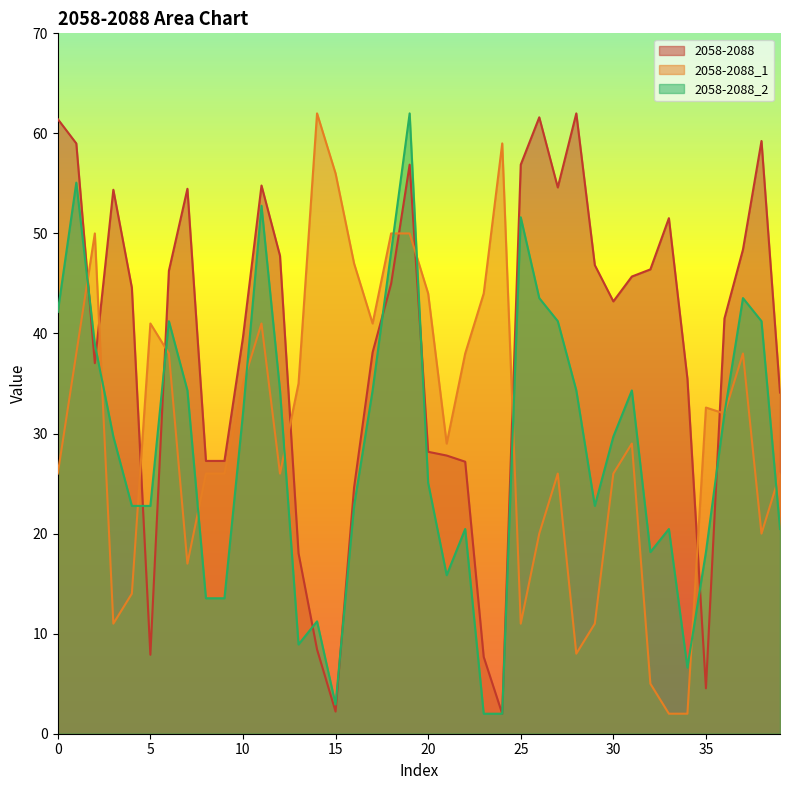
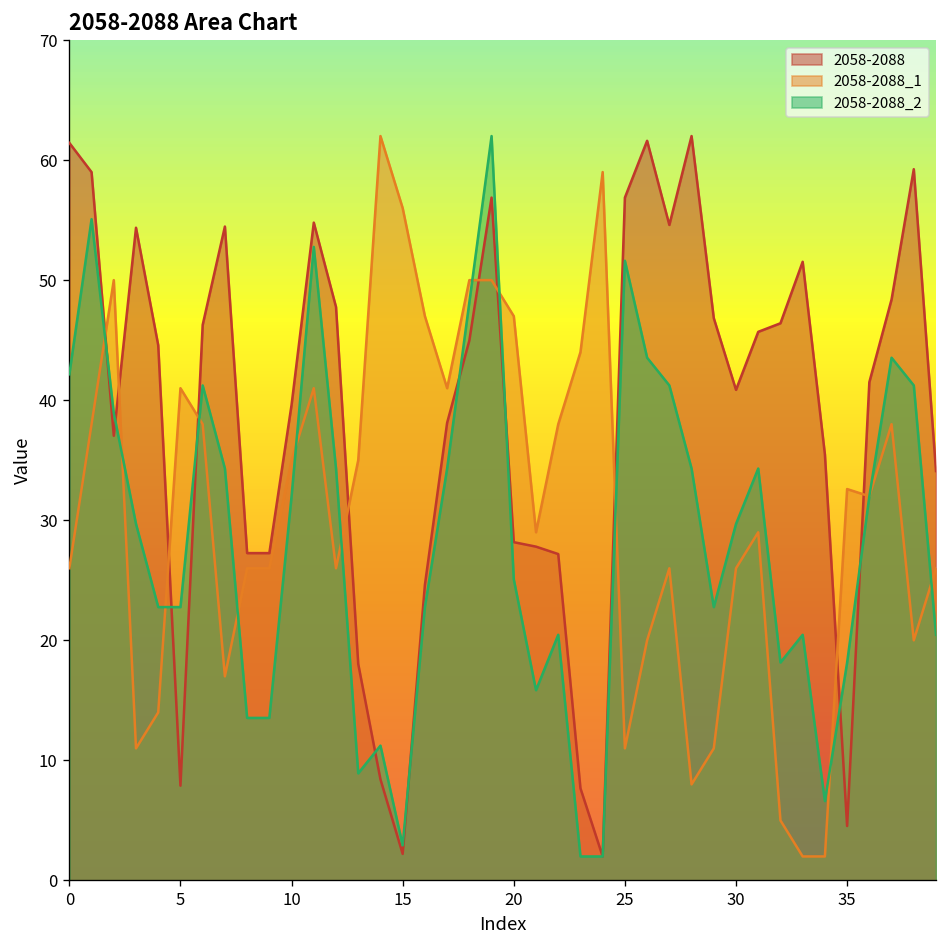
2058-2088_1, 20: 44.0 -> 47.0
2058-2088, 30: 43.2 -> 40.9
